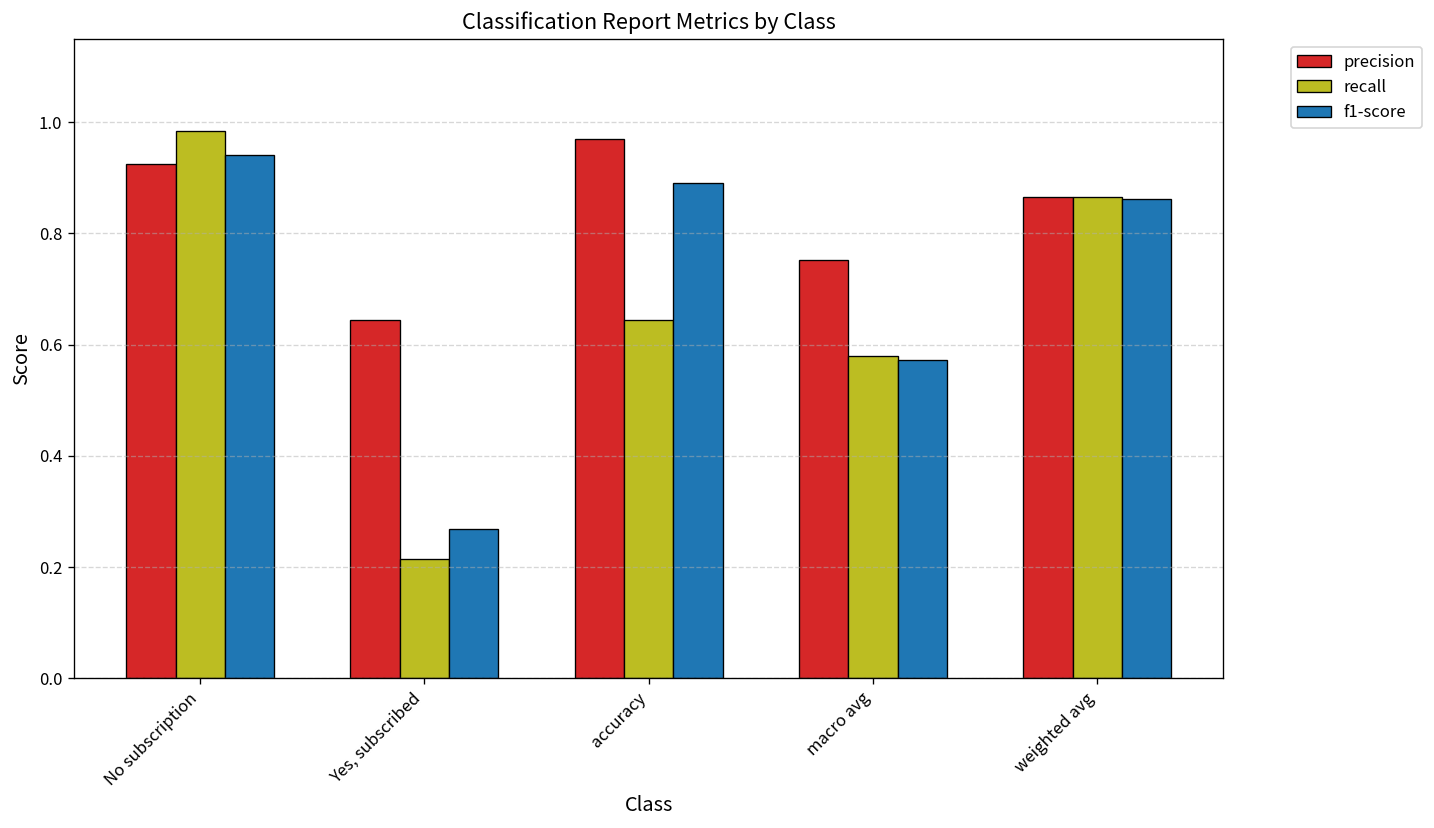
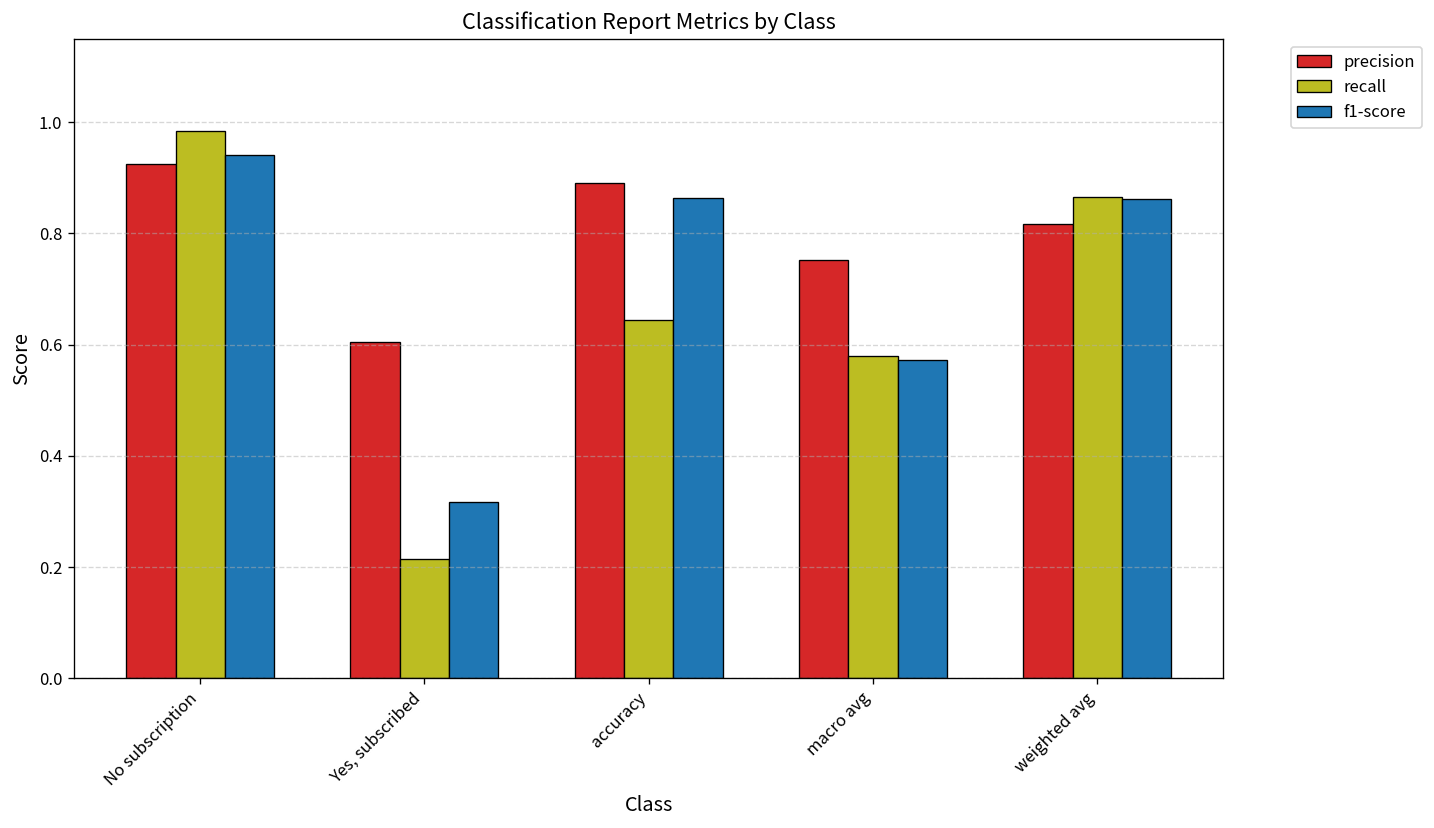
precision, Yes, subscribed: 0.64 -> 0.60
f1-score, Yes, subscribed: 0.27 -> 0.32
precision, accuracy: 0.97 -> 0.89
f1-score, accuracy: 0.89 -> 0.86
precision, weighted avg: 0.87 -> 0.82
